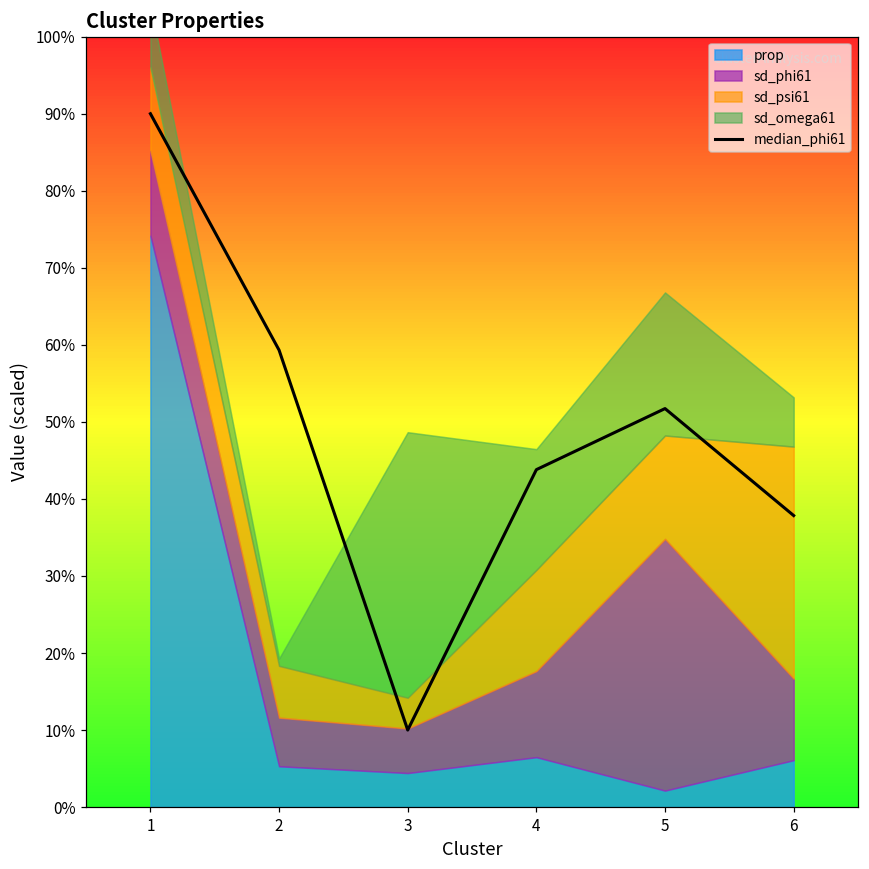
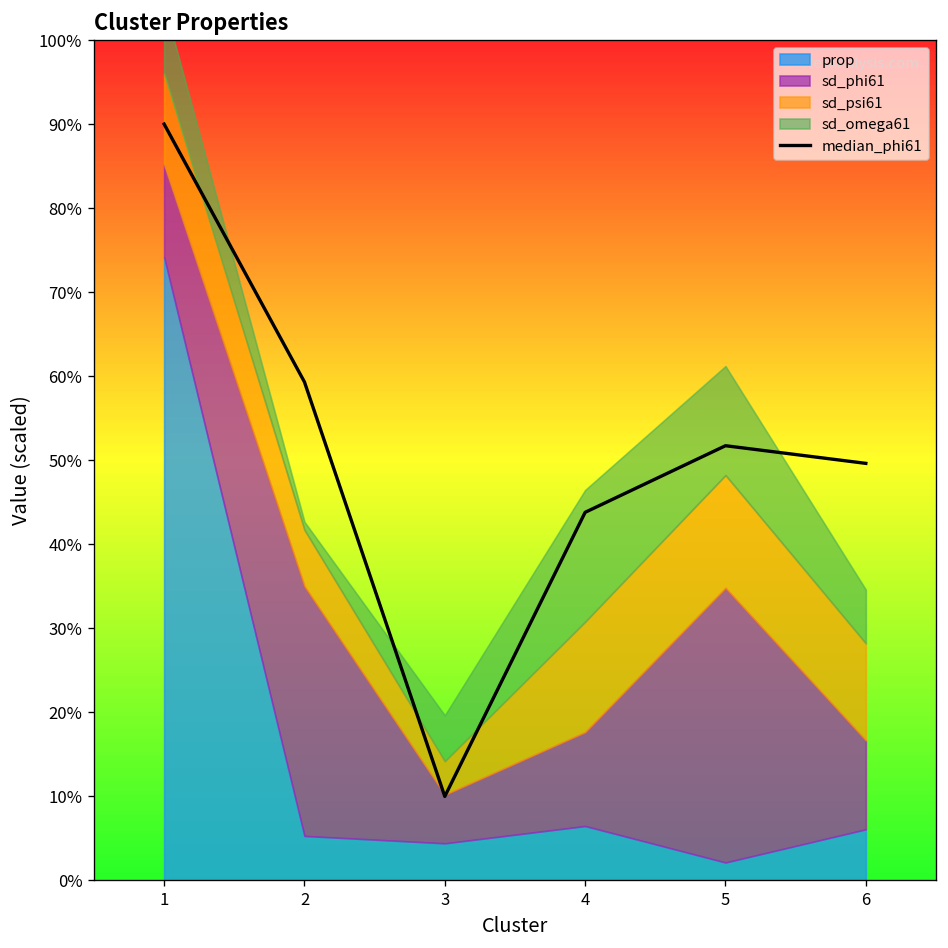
sd_phi61, 2: 6% -> 30%
sd_omega61, 3: 34% -> 5%
sd_omega61, 5: 19% -> 13%
median_phi61, 6: 38% -> 50%
sd_psi61, 6: 30% -> 12%
